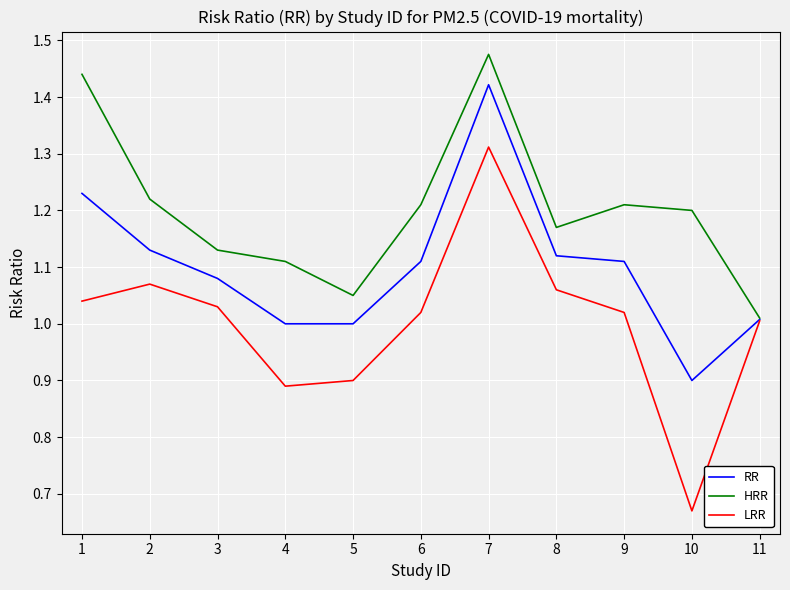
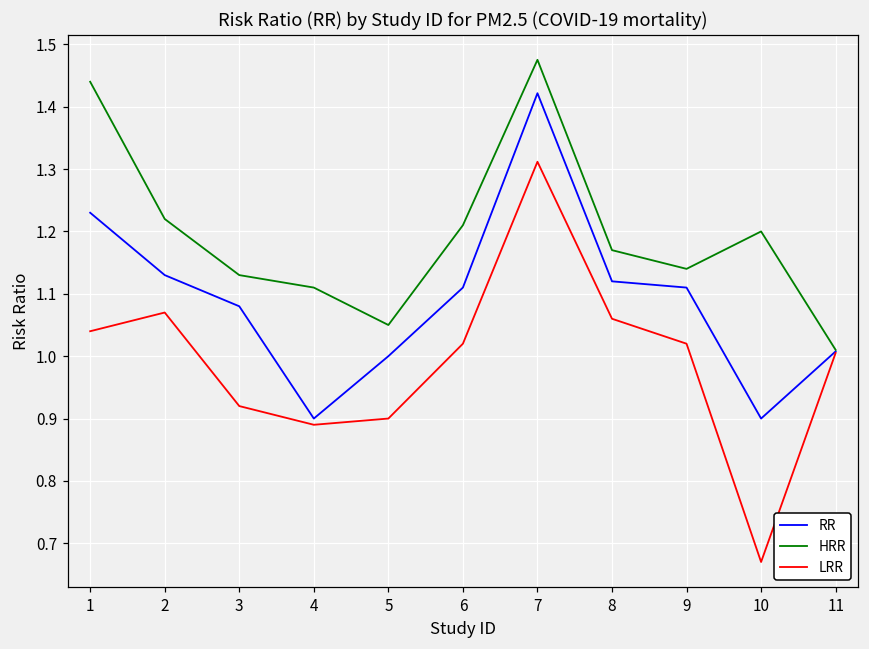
LRR, 3: 1.03 -> 0.92
RR, 4: 1.0 -> 0.9
HRR, 9: 1.21 -> 1.14
